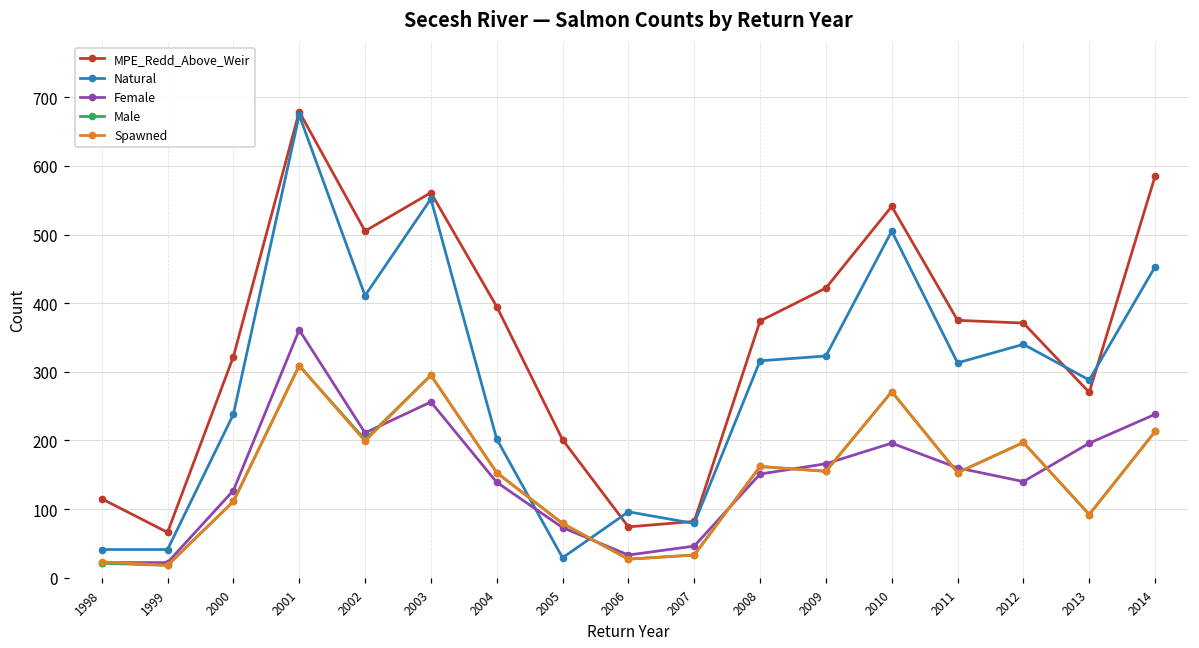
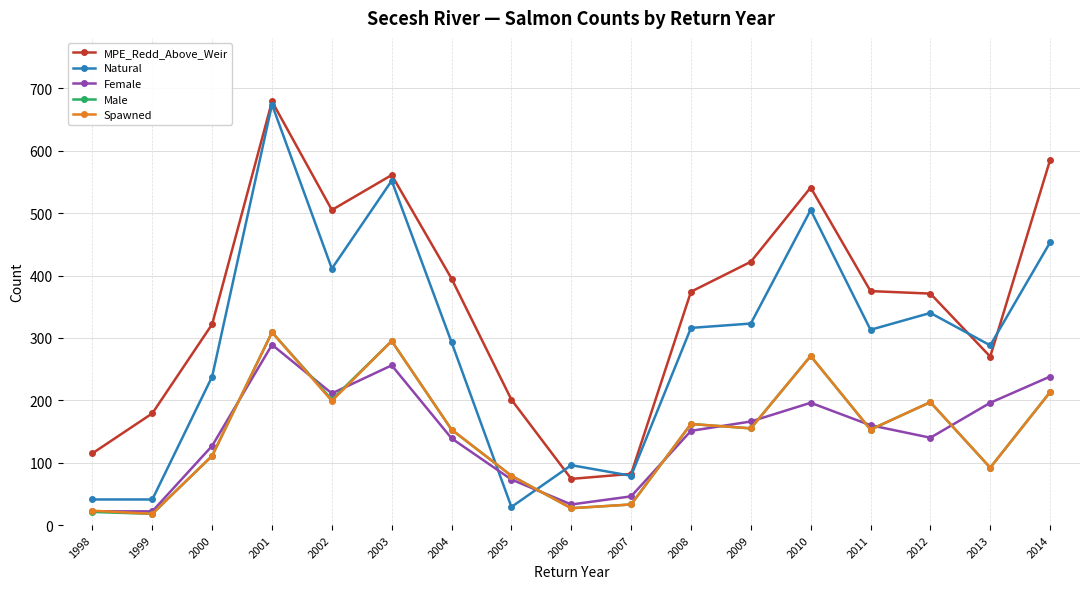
MPE_Redd_Above_Weir, 1999: 70 -> 180
Female, 2001: 360 -> 290
Natural, 2004: 200 -> 290
